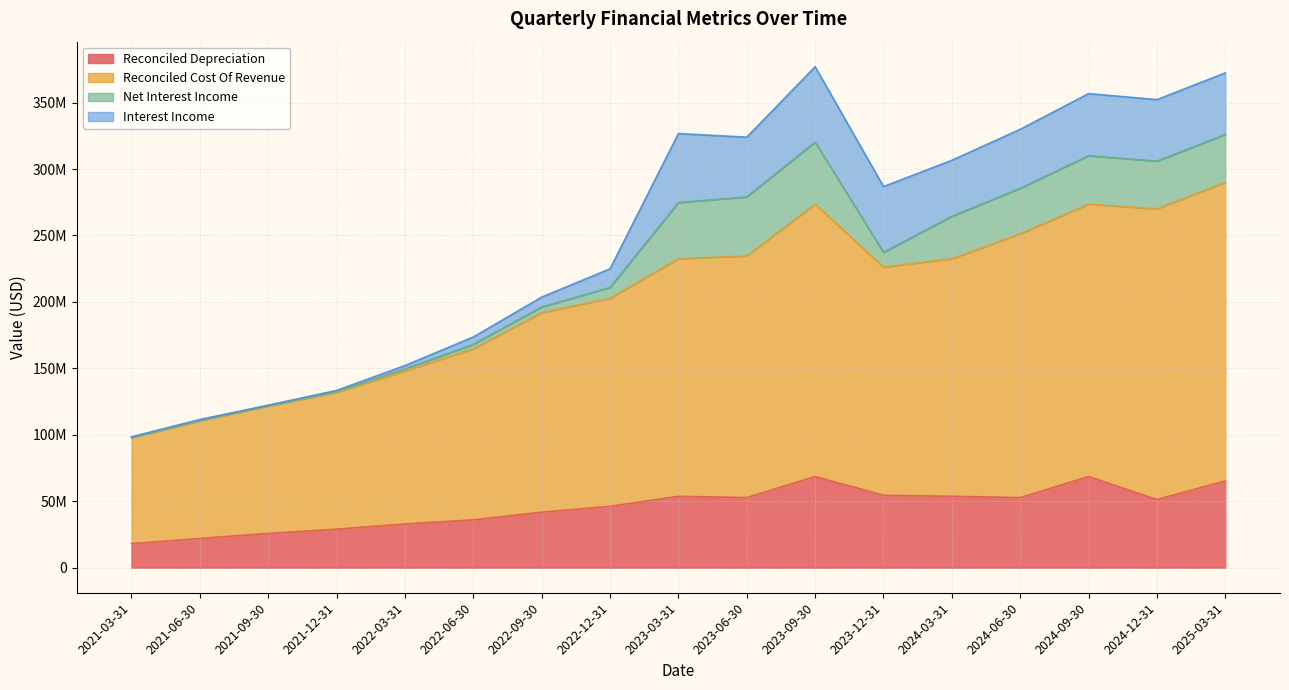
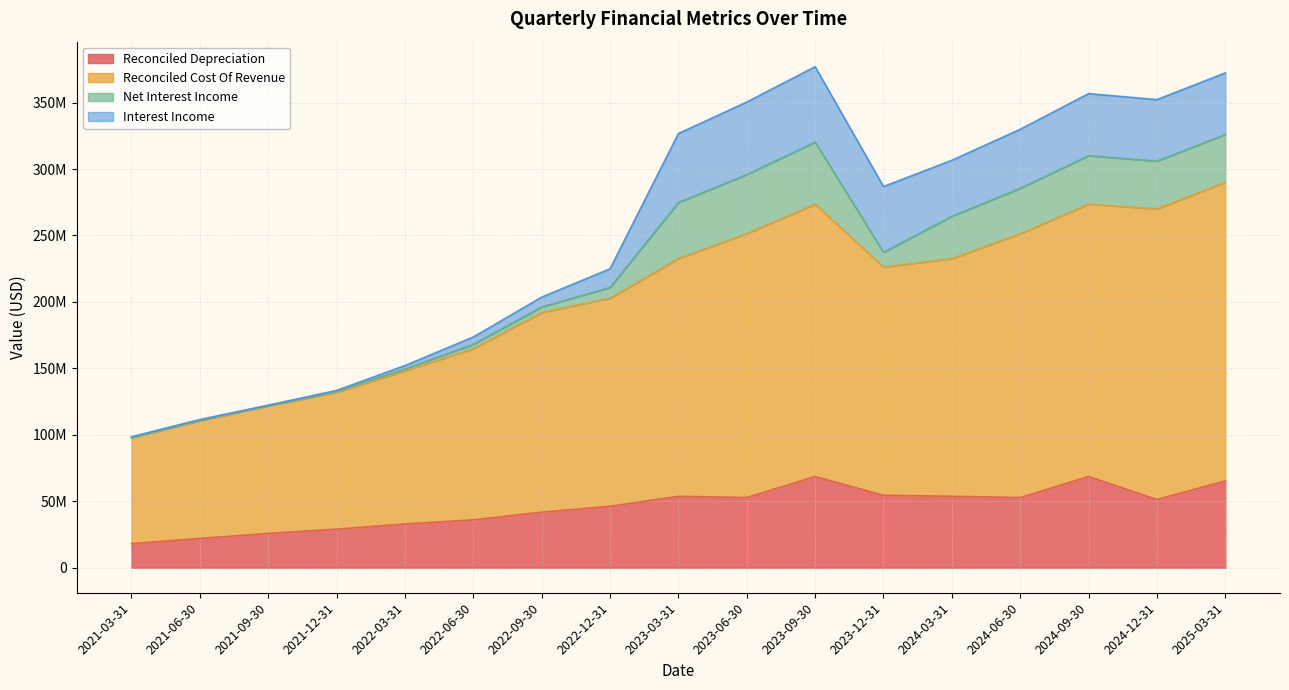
Reconciled Cost Of Revenue, 2023-06-30: 182000000 -> 199000000
Interest Income, 2023-06-30: 45000000 -> 55000000
